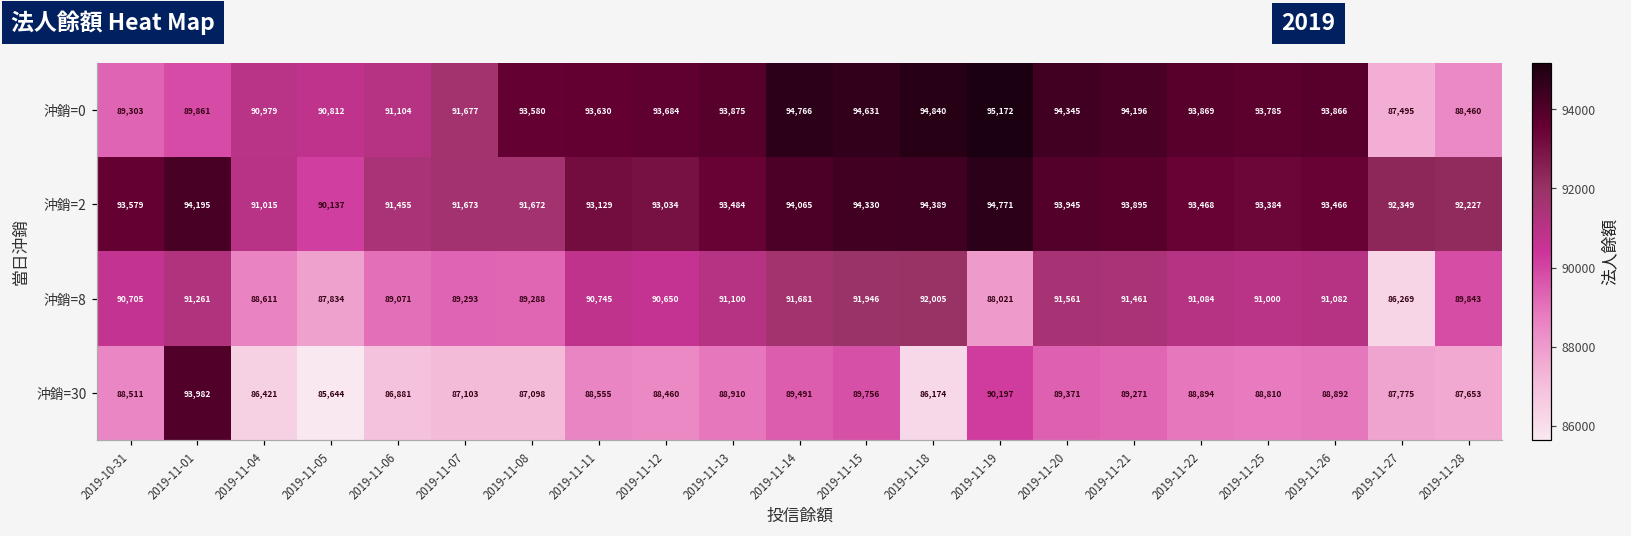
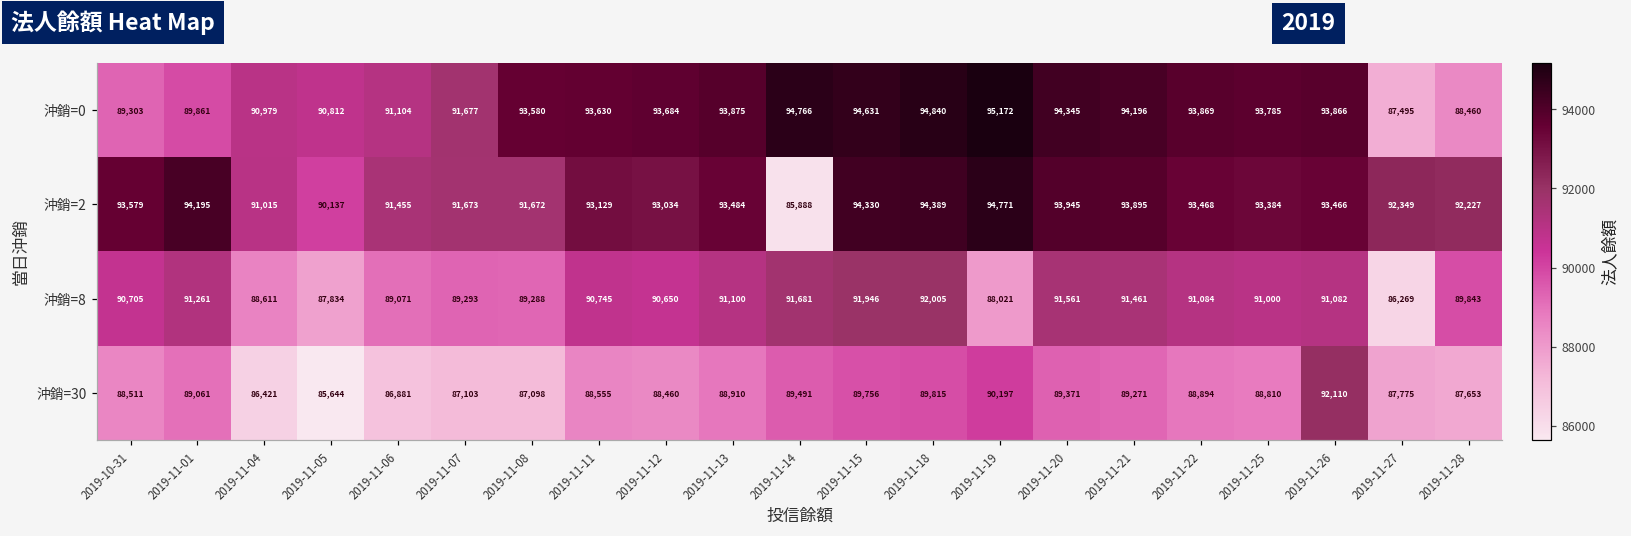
沖銷=2, 2019-11-14: 94,065 -> 85,888
沖銷=30, 2019-11-01: 93,982 -> 89,061
沖銷=30, 2019-11-18: 86,174 -> 89,815
沖銷=30, 2019-11-26: 88,892 -> 92,110
